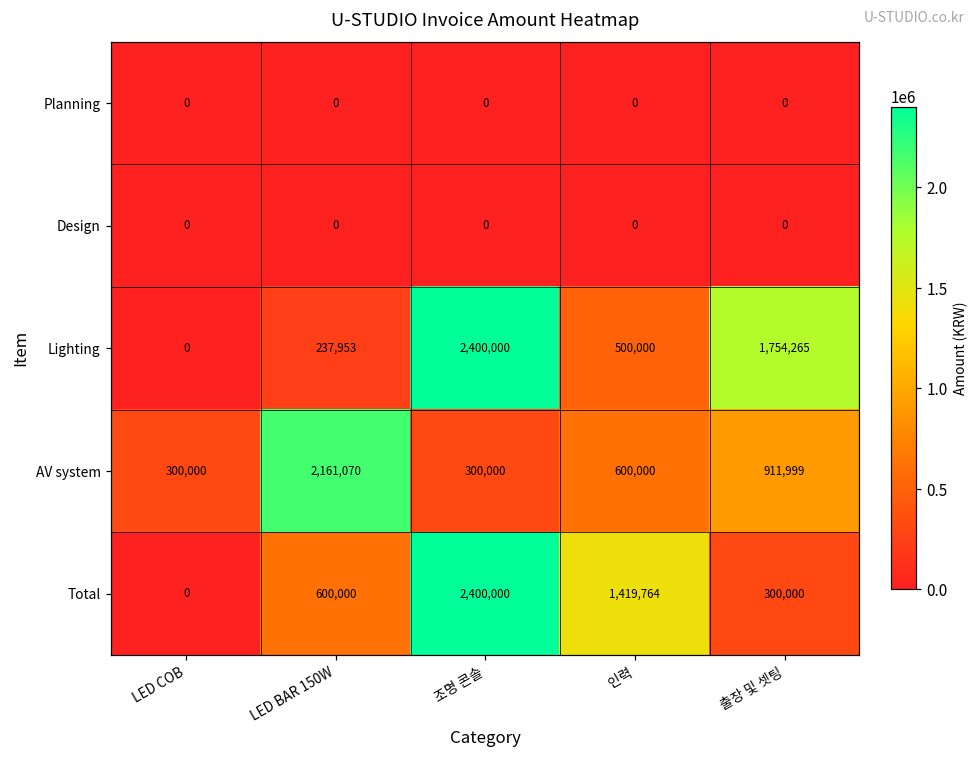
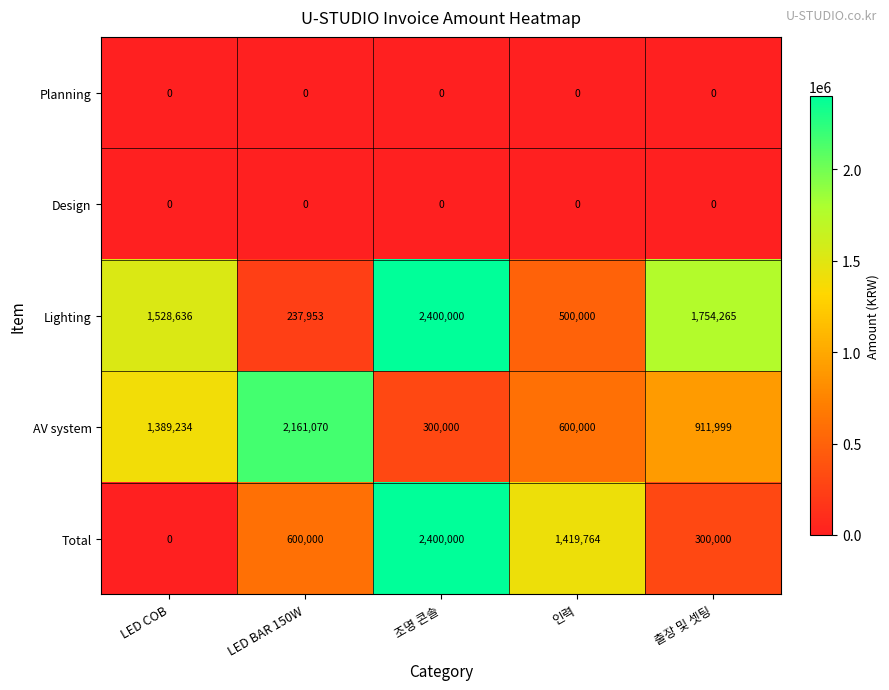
Lighting, LED COB: 0 -> 1,528,636
AV system, LED COB: 300,000 -> 1,389,234
